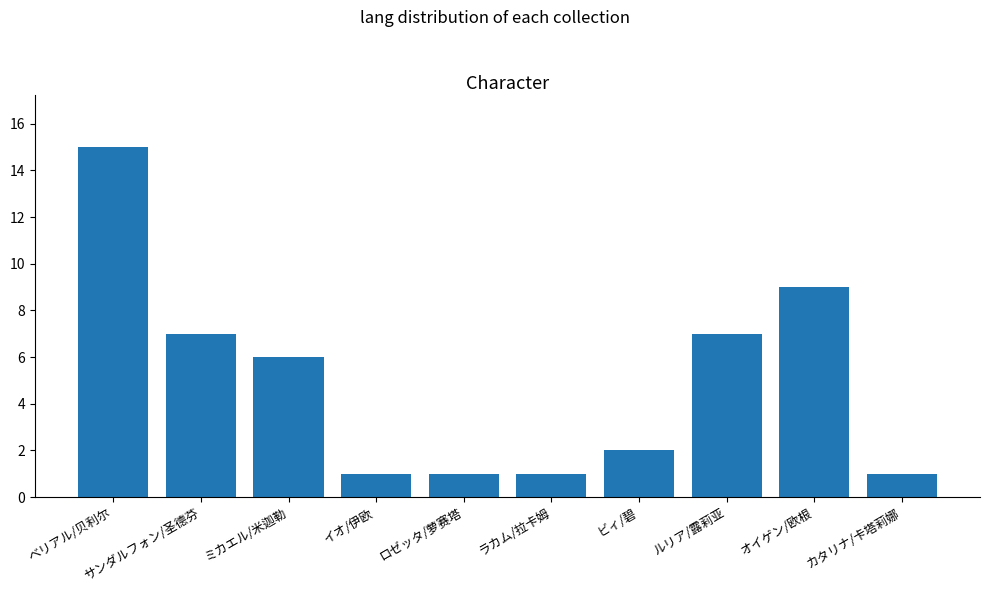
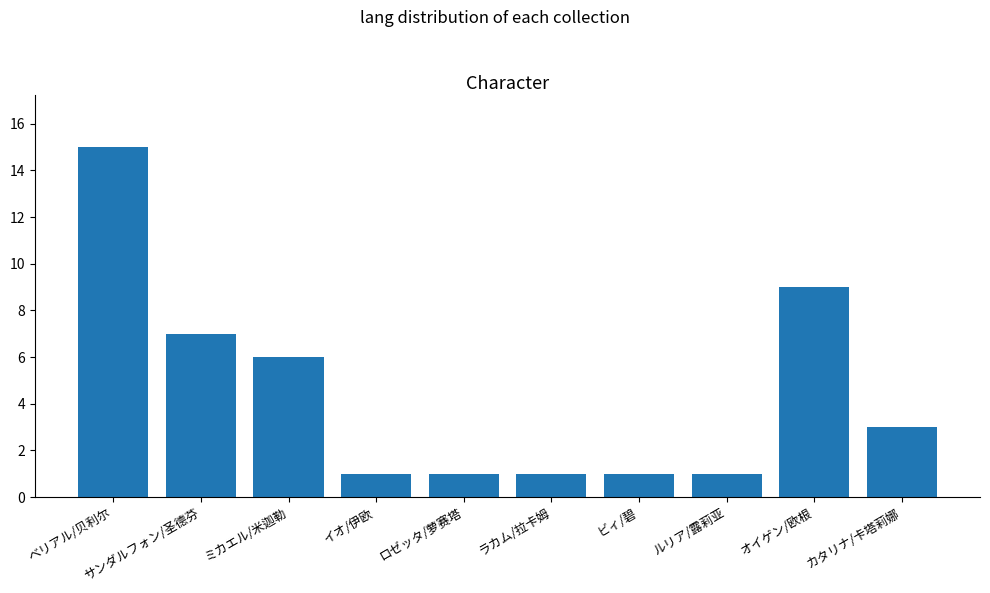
ビィ/碧: 2 -> 1
ルリア/露莉亚: 7 -> 1
カタリナ/卡塔莉娜: 1 -> 3
